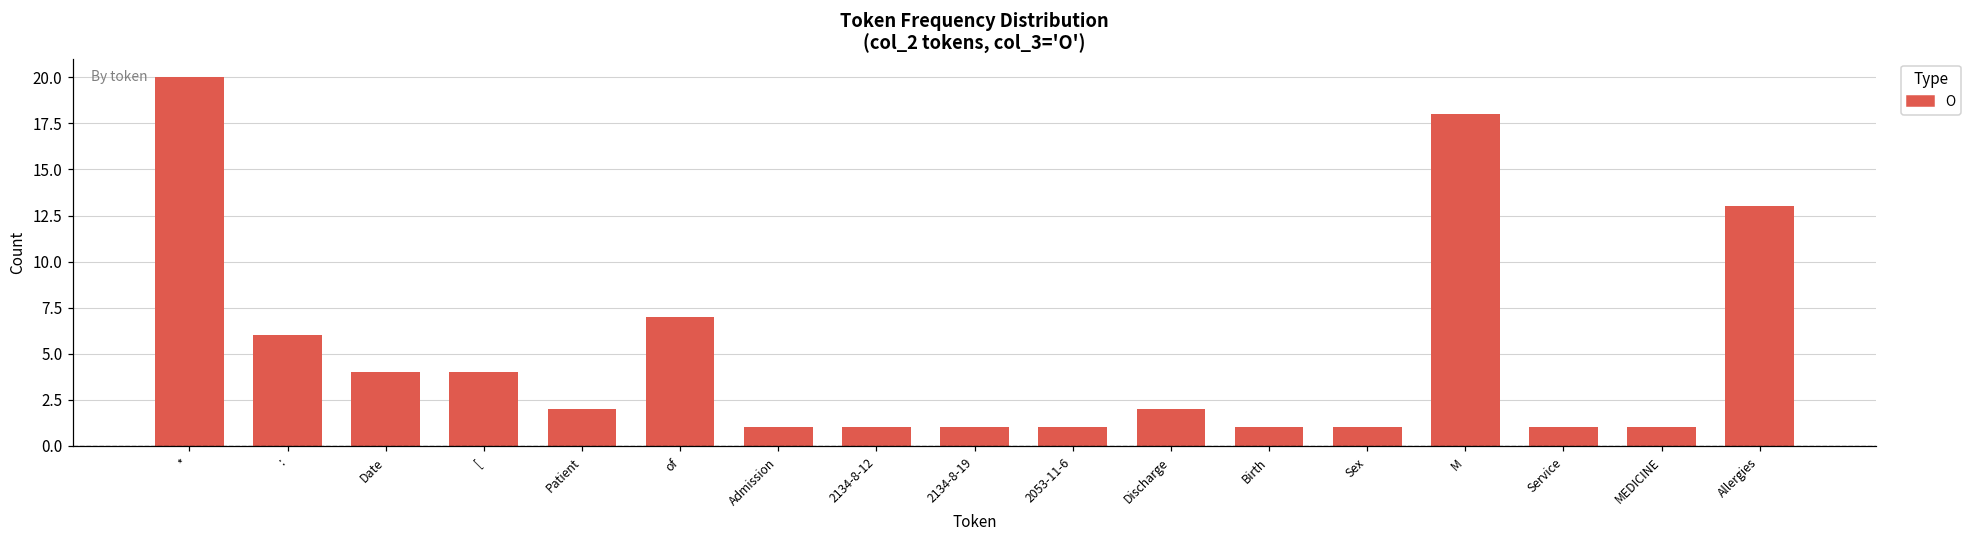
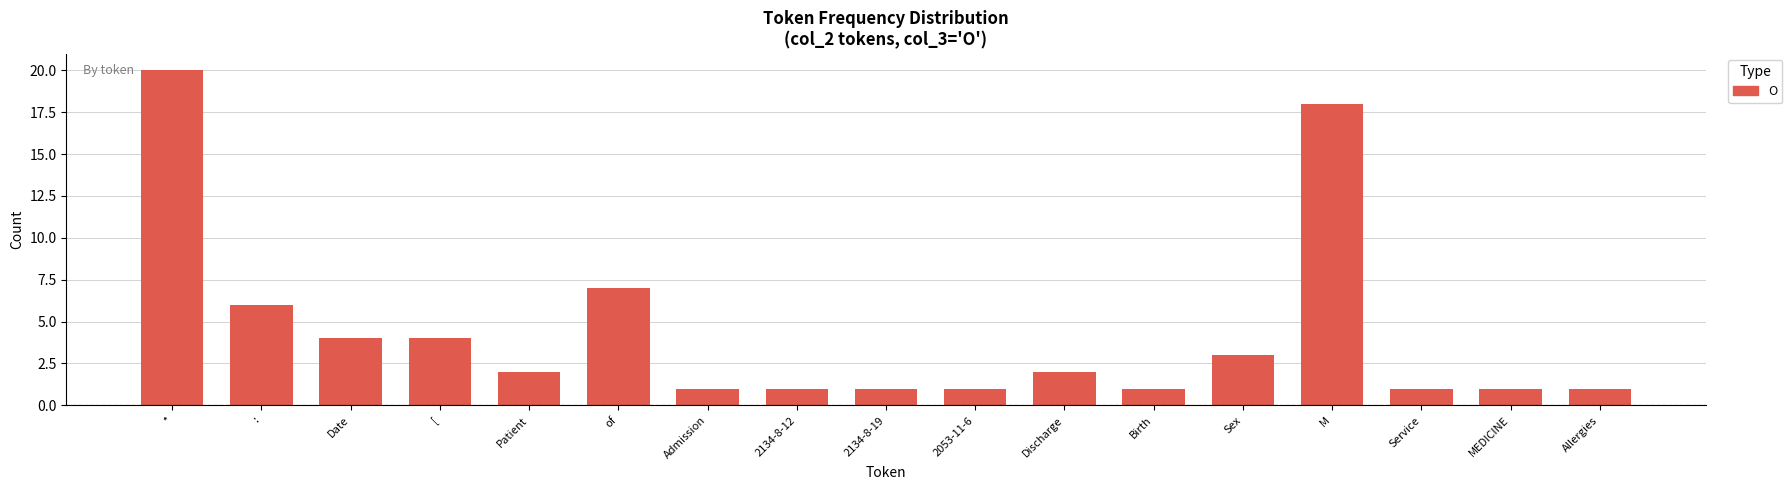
Sex: 1 -> 3
Allergies: 13 -> 1
